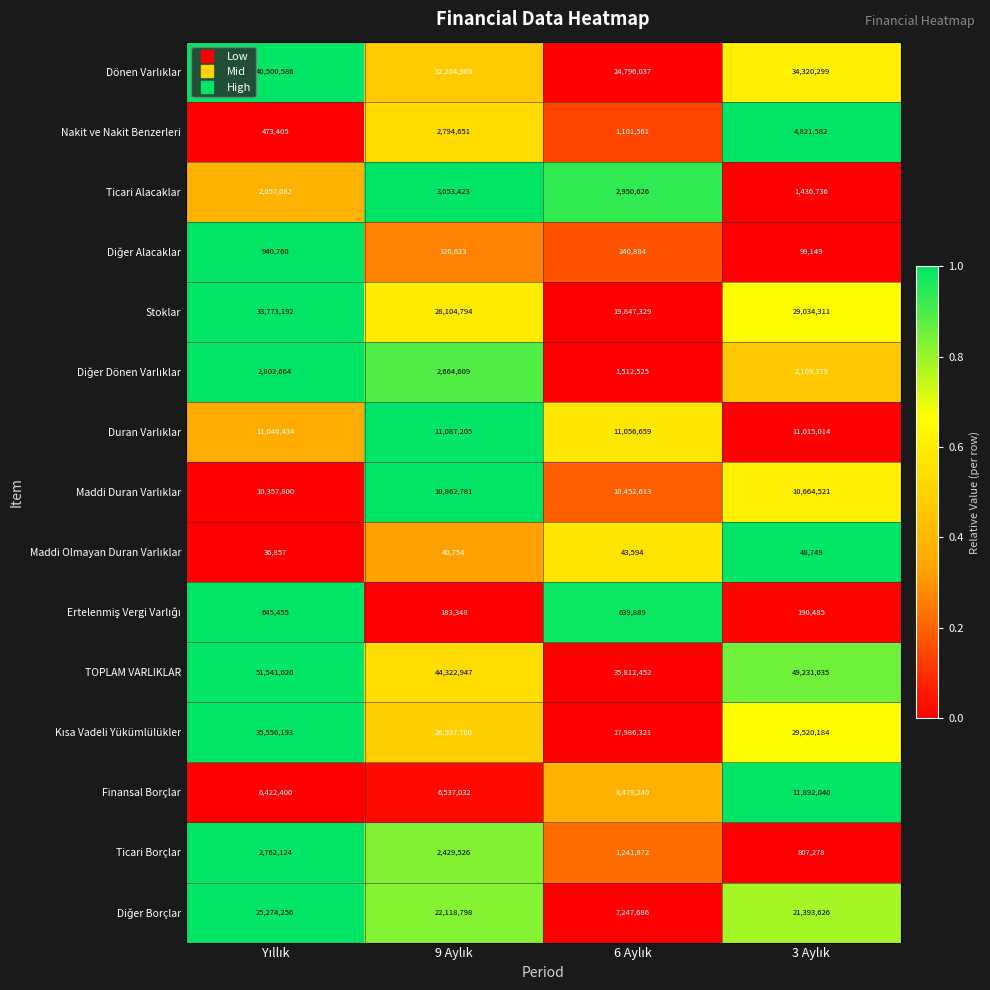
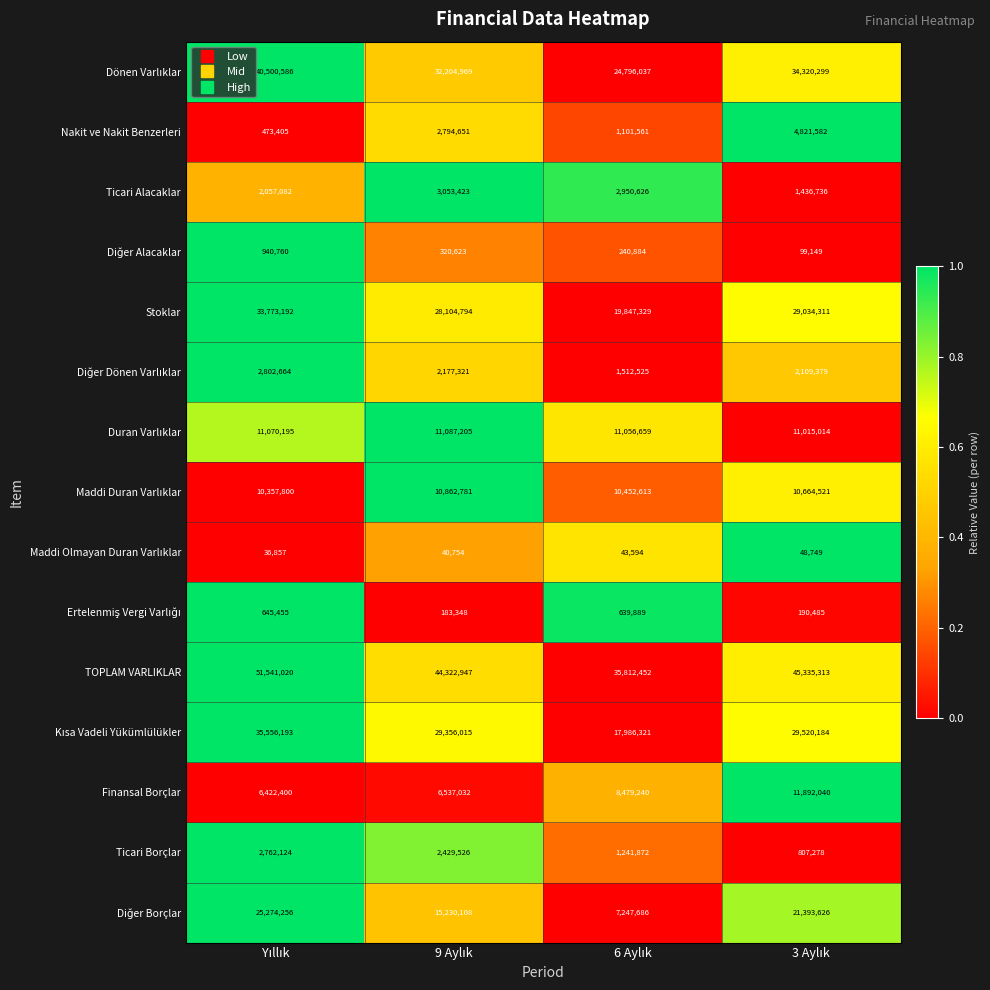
Diğer Dönen Varlıklar, 9 Aylık: 2,664,609 -> 2,177,321
Duran Varlıklar, Yıllık: 11,040,434 -> 11,070,195
TOPLAM VARLIKLAR, 3 Aylık: 49,231,035 -> 45,335,313
Kısa Vadeli Yükümlülükler, 9 Aylık: 26,597,706 -> 29,356,015
Diğer Borçlar, 9 Aylık: 22,118,798 -> 15,230,108
